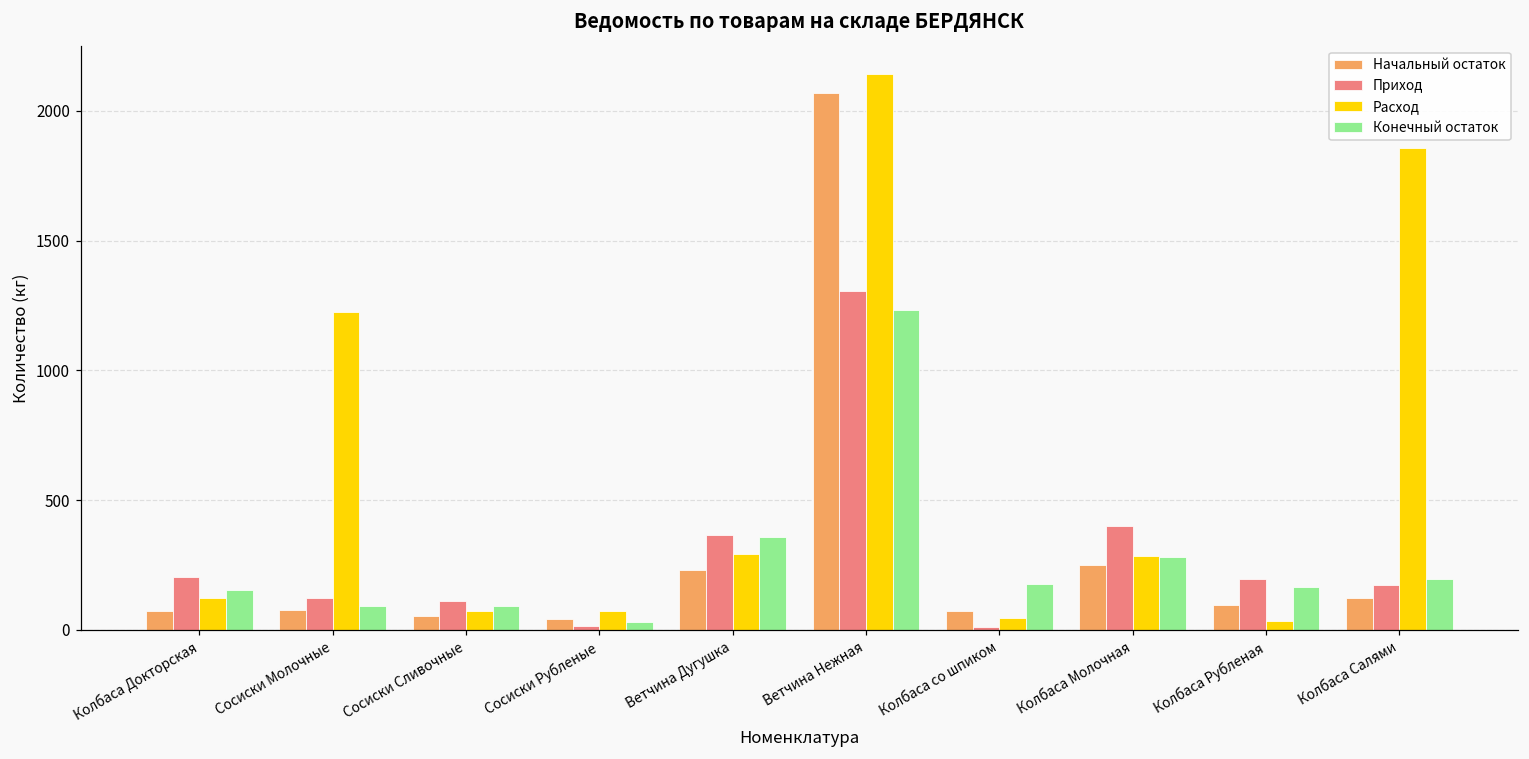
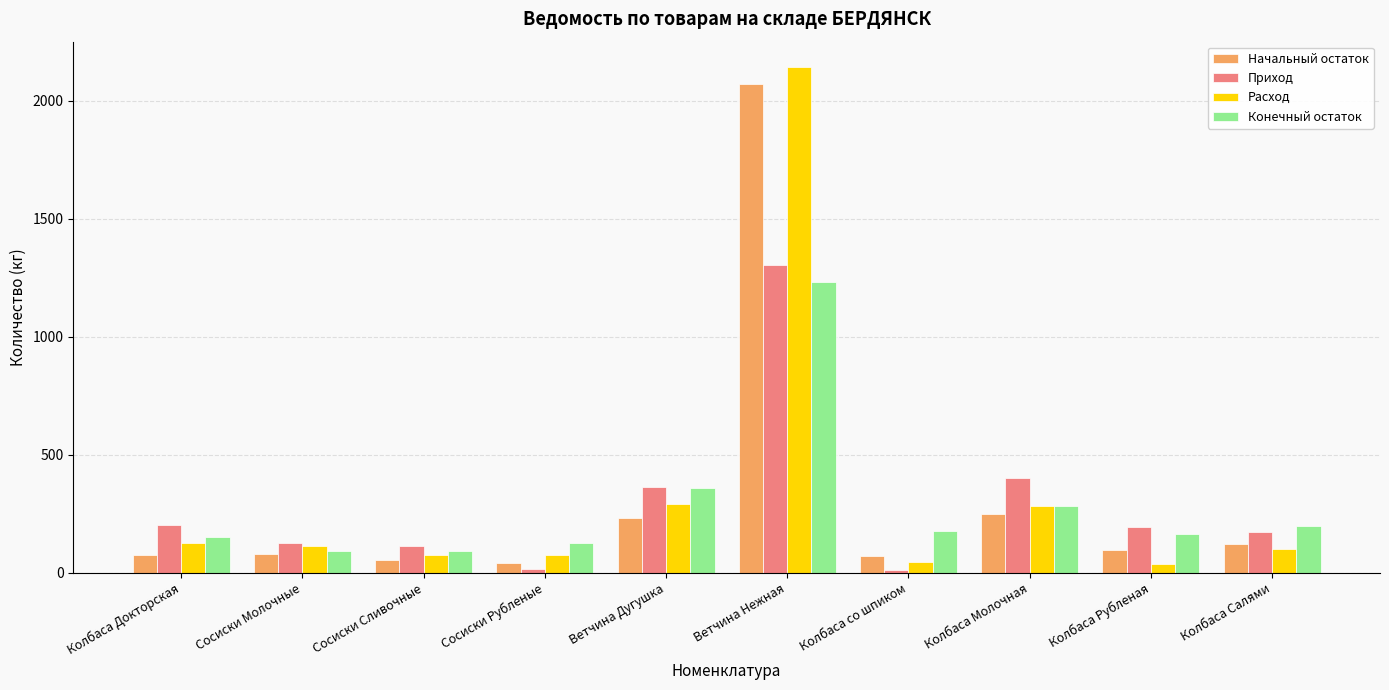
Расход, Сосиски Молочные: 1230 -> 110
Конечный остаток, Сосиски Рубленые: 30 -> 130
Расход, Колбаса Салями: 1860 -> 100
